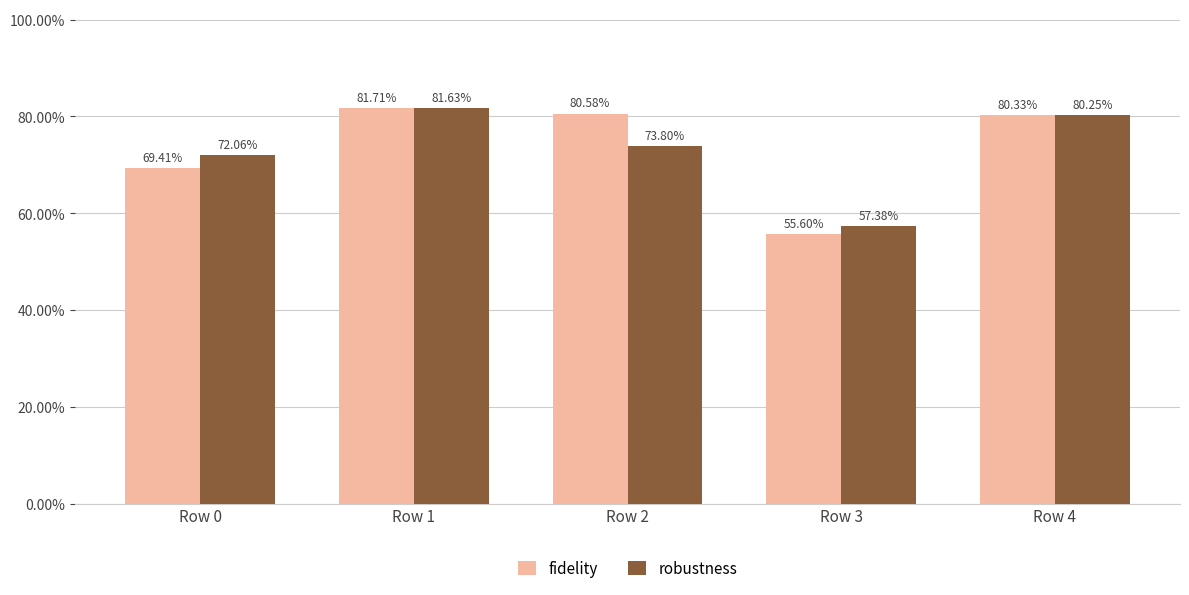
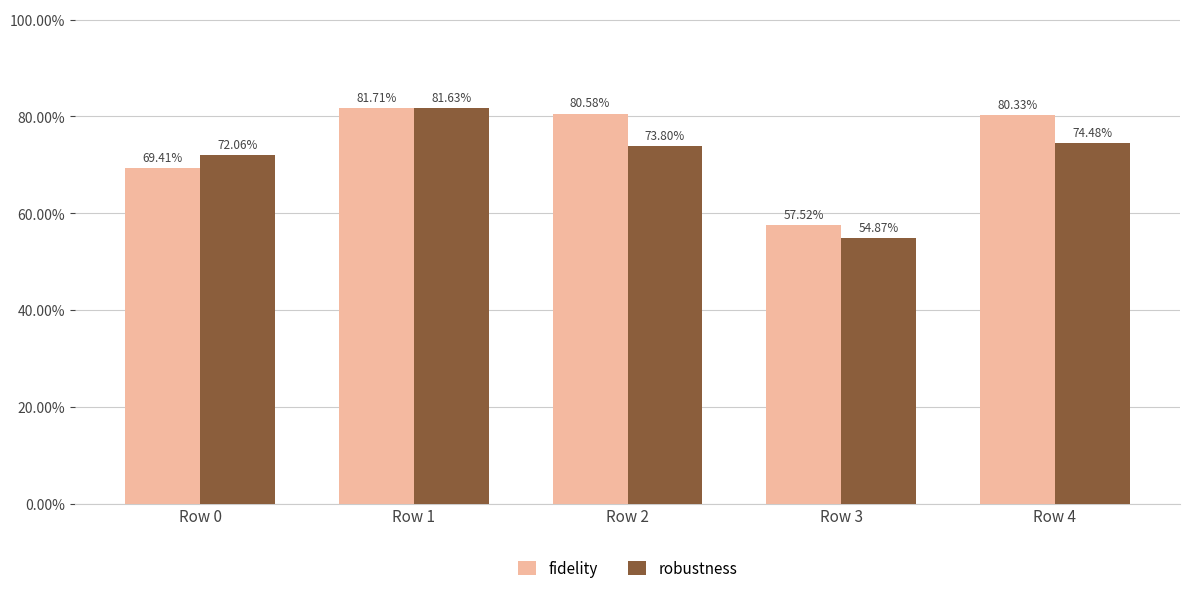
fidelity, Row 3: 55.60% -> 57.52%
robustness, Row 3: 57.38% -> 54.87%
robustness, Row 4: 80.25% -> 74.48%
